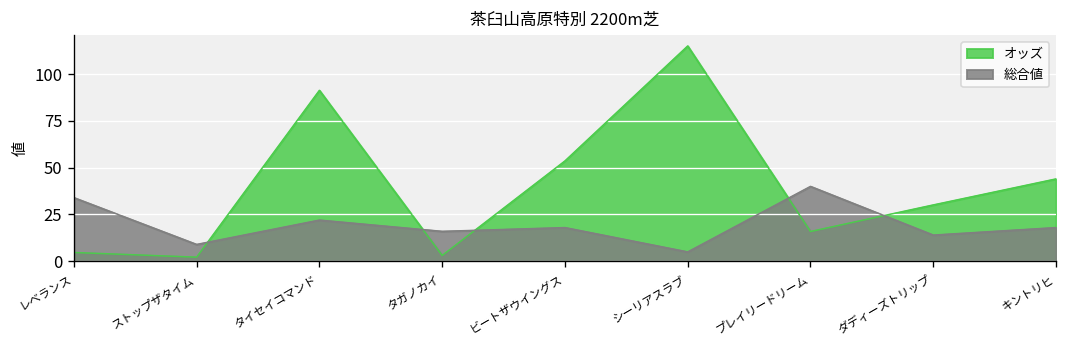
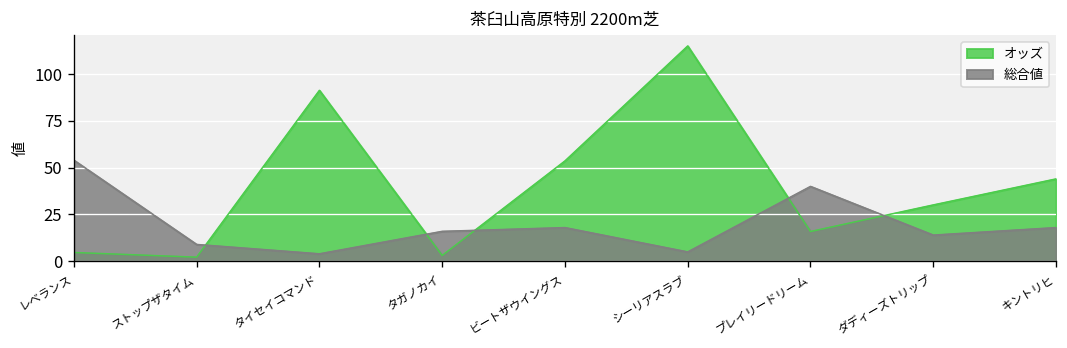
総合値, レベランス: 34 -> 54
総合値, タイセイコマンド: 22 -> 4
